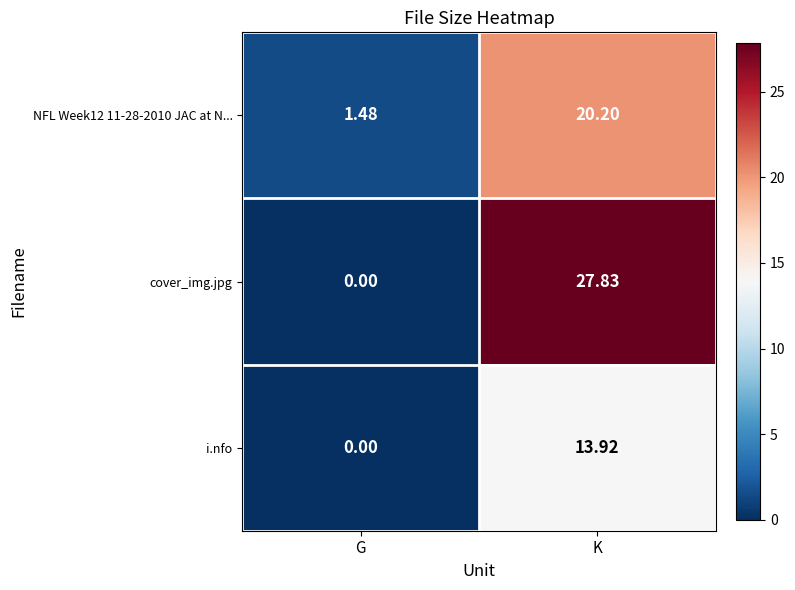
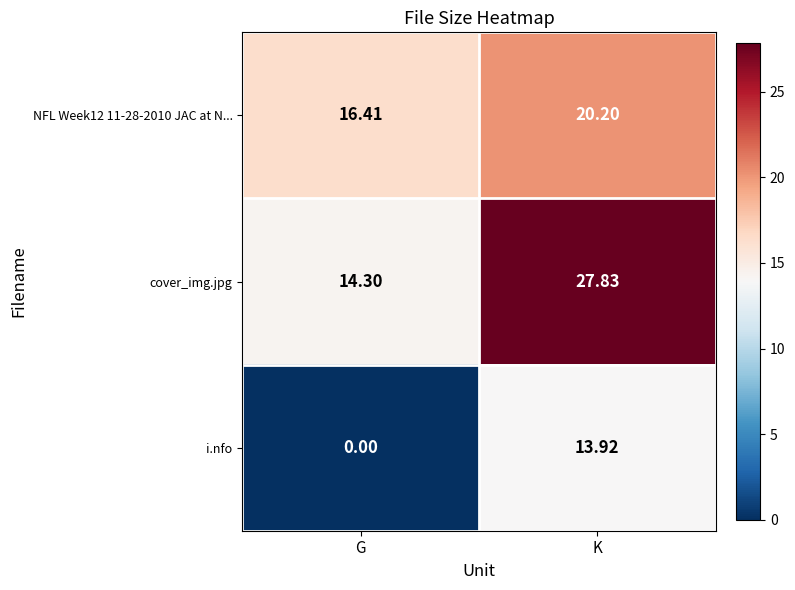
NFL Week12 11-28-2010 JAC at N..., G: 1.48 -> 16.41
cover_img.jpg, G: 0.00 -> 14.30
